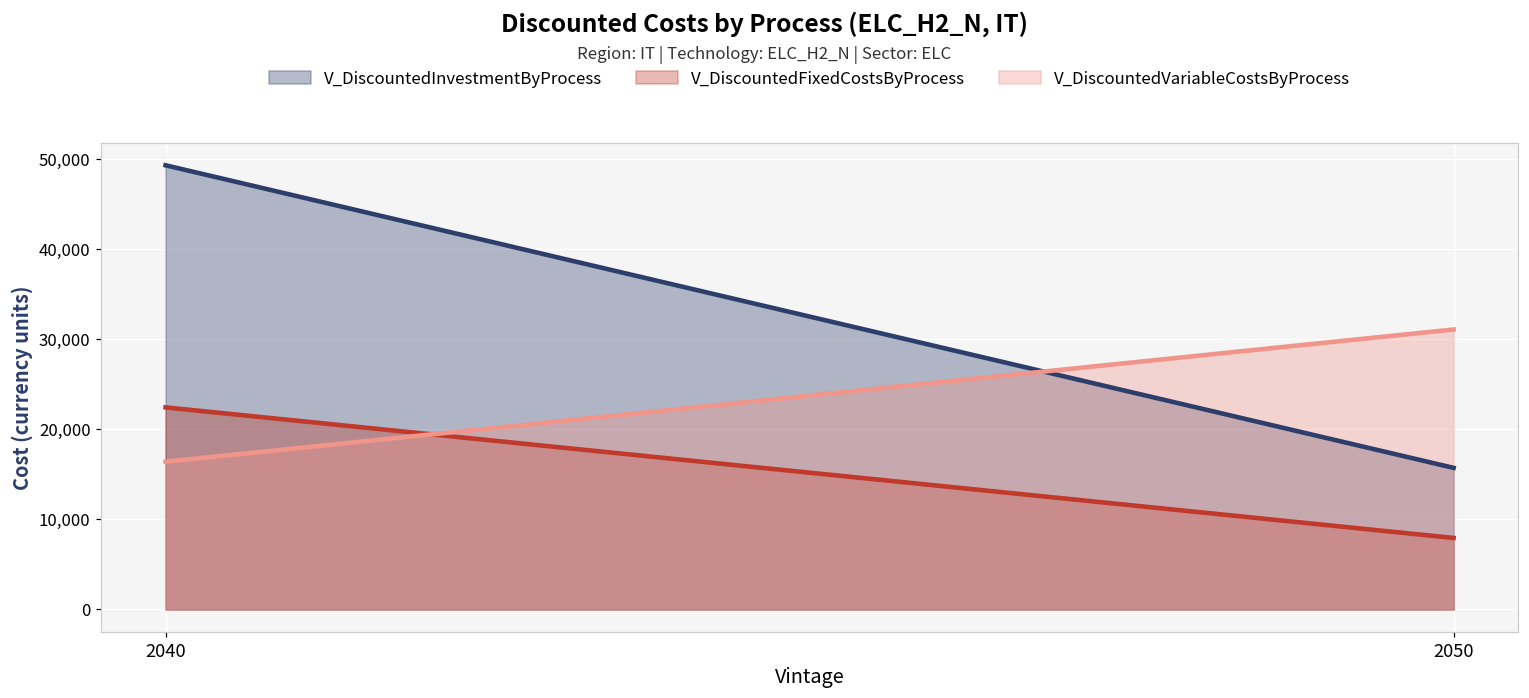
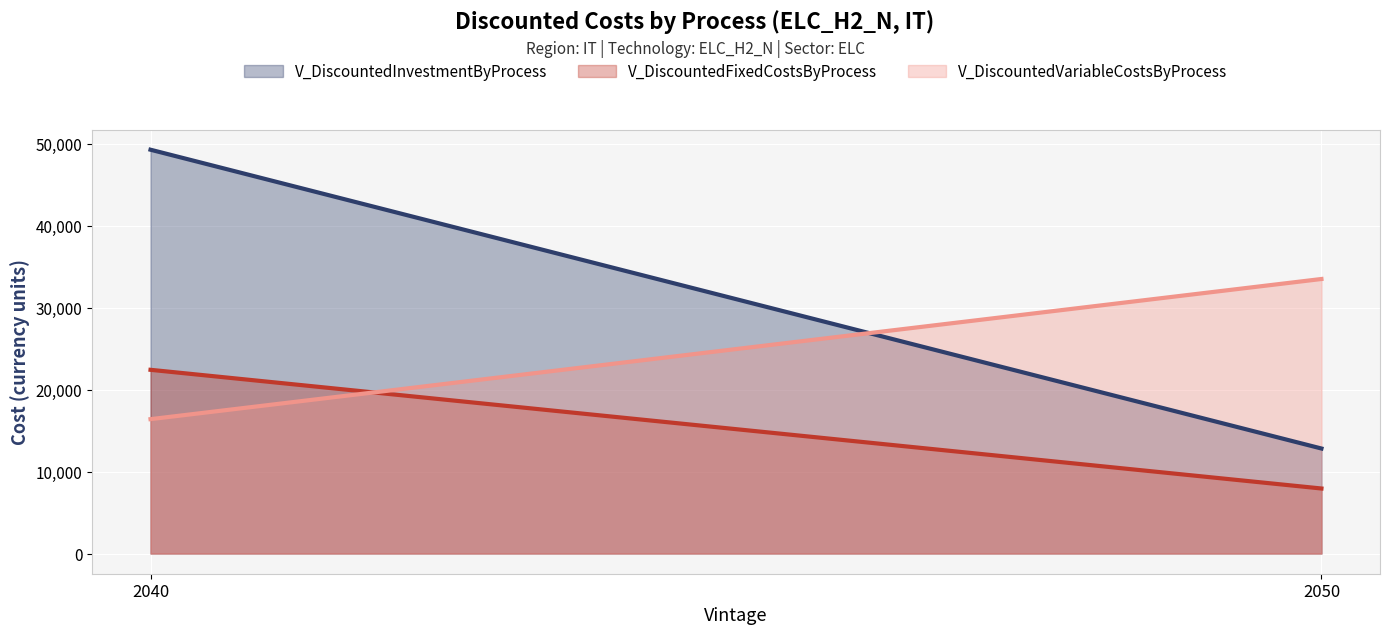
V_DiscountedInvestmentByProcess, 2050: 16,000 -> 13,000
V_DiscountedVariableCostsByProcess, 2050: 31,000 -> 34,000
